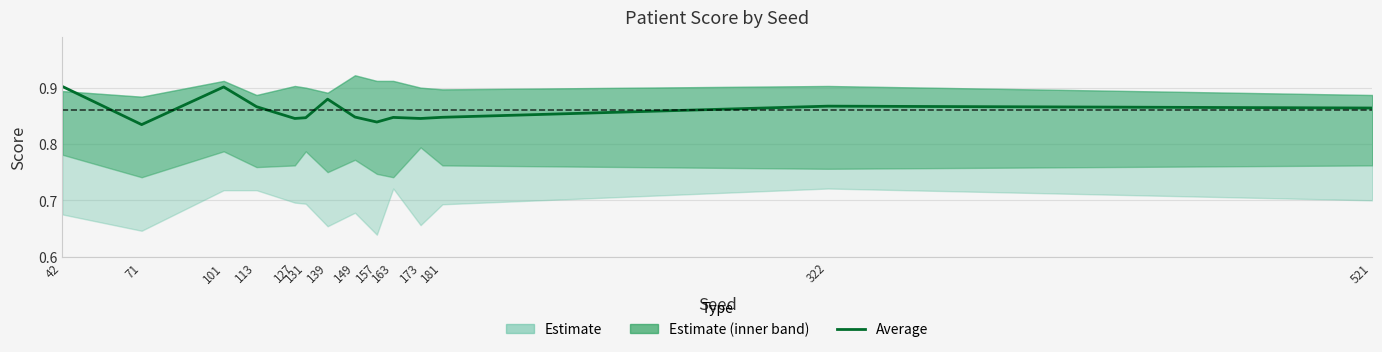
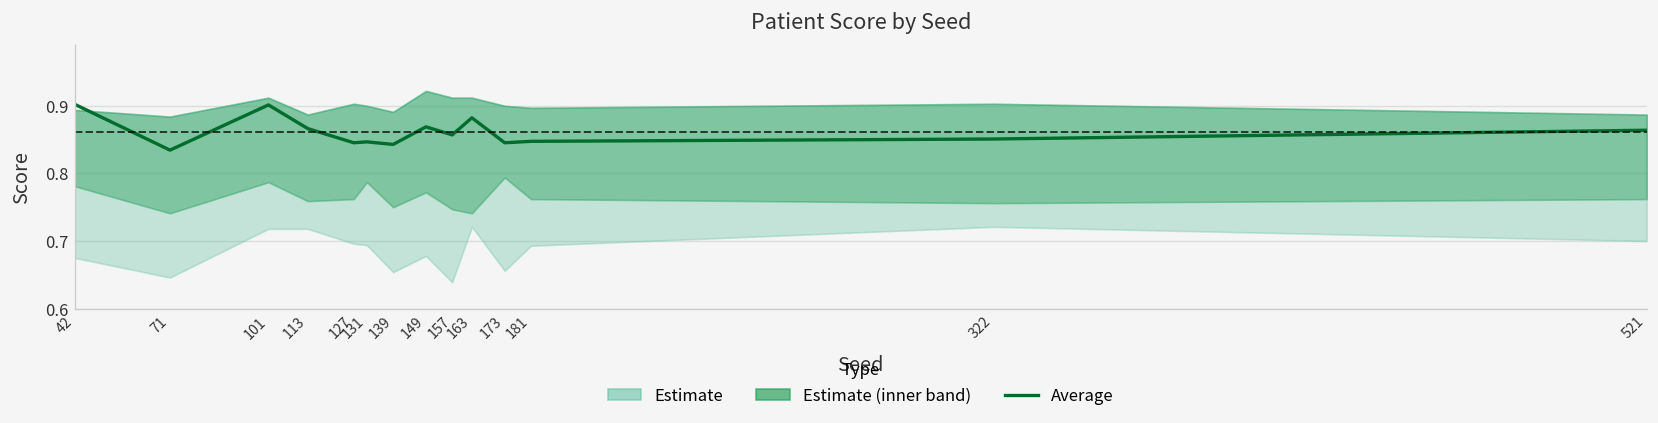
Average, 139: 0.88 -> 0.84
Average, 149: 0.85 -> 0.87
Average, 157: 0.84 -> 0.86
Average, 163: 0.85 -> 0.88
Average, 322: 0.87 -> 0.85
